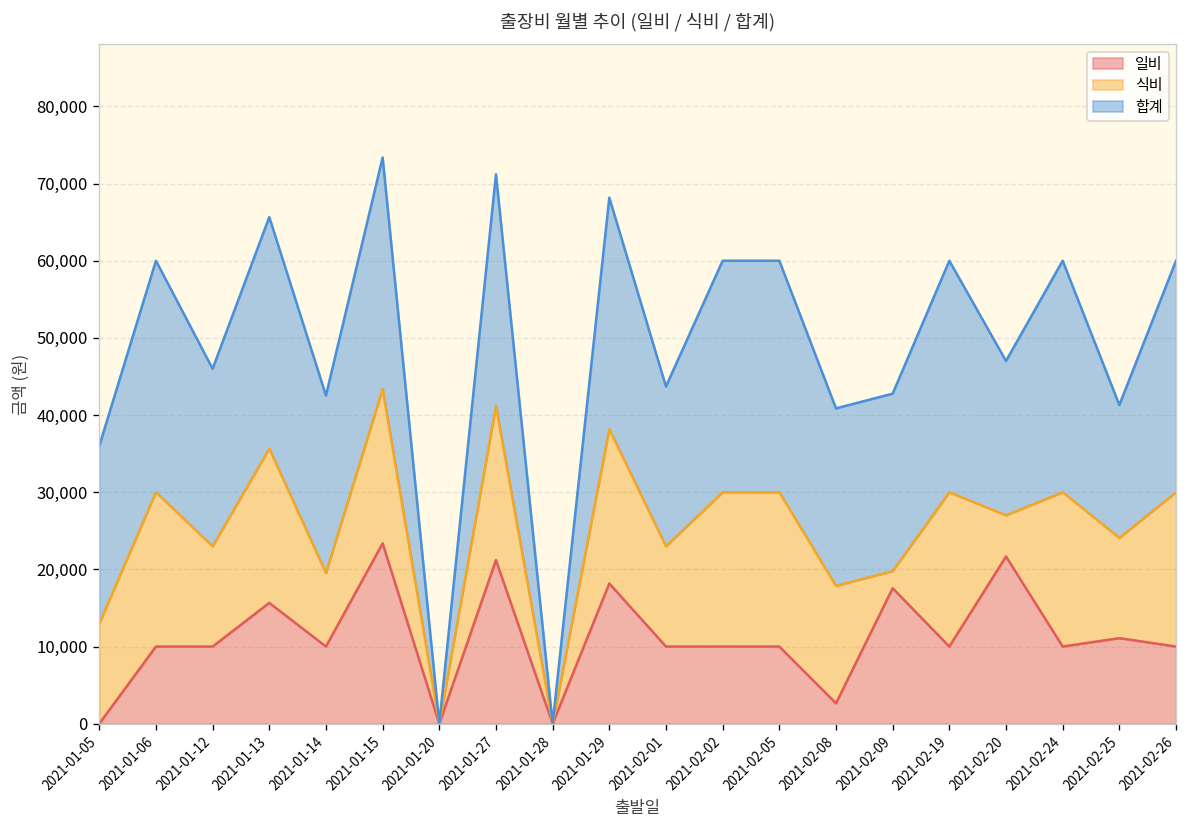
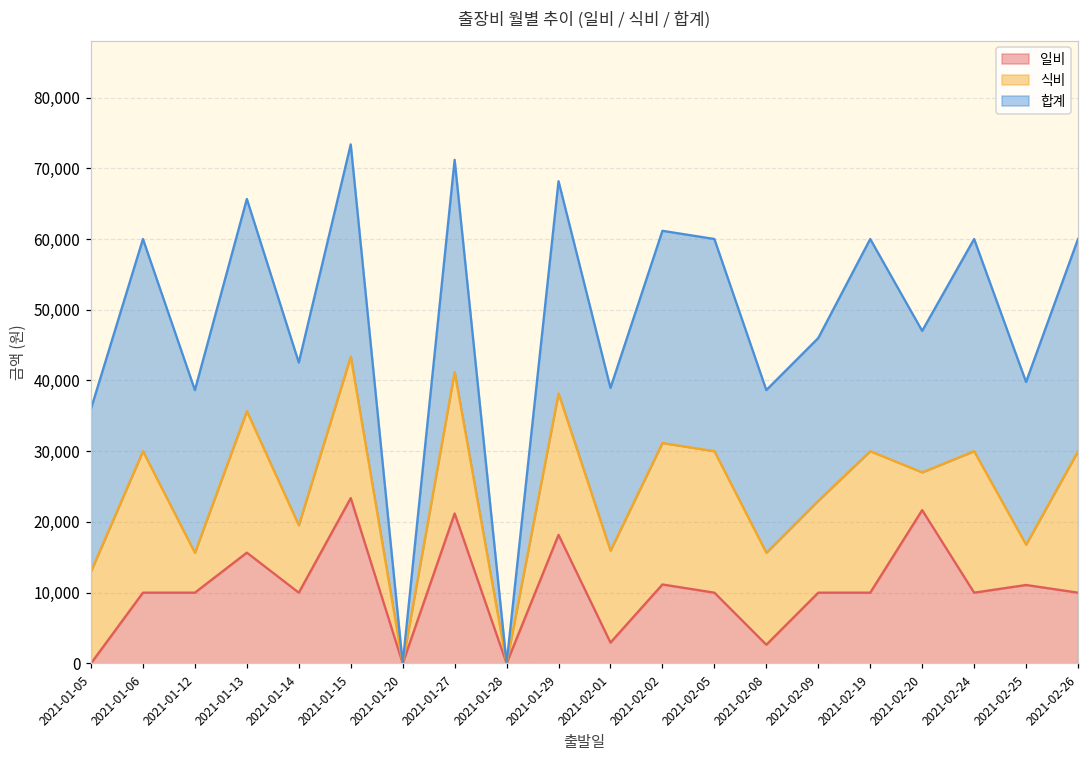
식비, 2021-01-12: 13,000 -> 6,000
일비, 2021-02-01: 10,000 -> 3,000
합계, 2021-02-01: 21,000 -> 23,000
일비, 2021-02-02: 10,000 -> 11,000
식비, 2021-02-08: 15,000 -> 13,000
일비, 2021-02-09: 18,000 -> 10,000
식비, 2021-02-09: 2,000 -> 13,000
식비, 2021-02-25: 13,000 -> 6,000
합계, 2021-02-25: 17,000 -> 23,000
